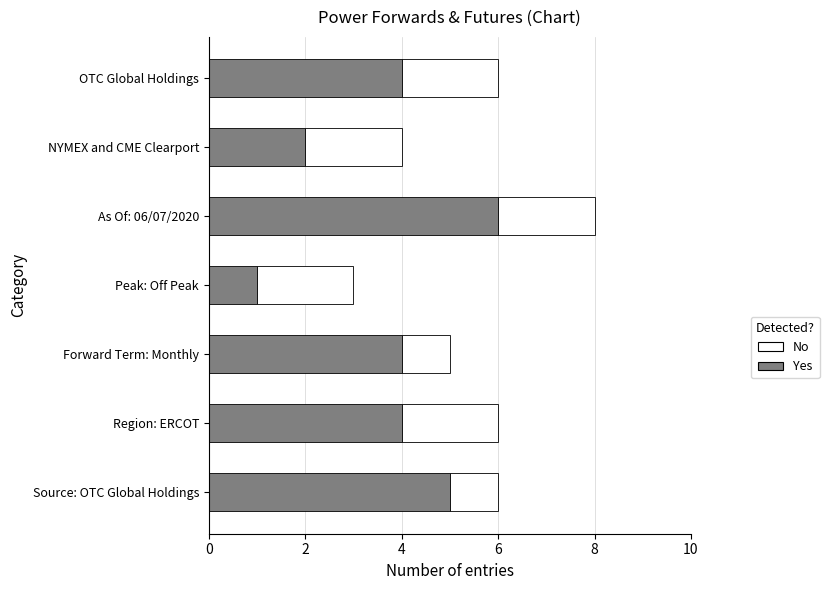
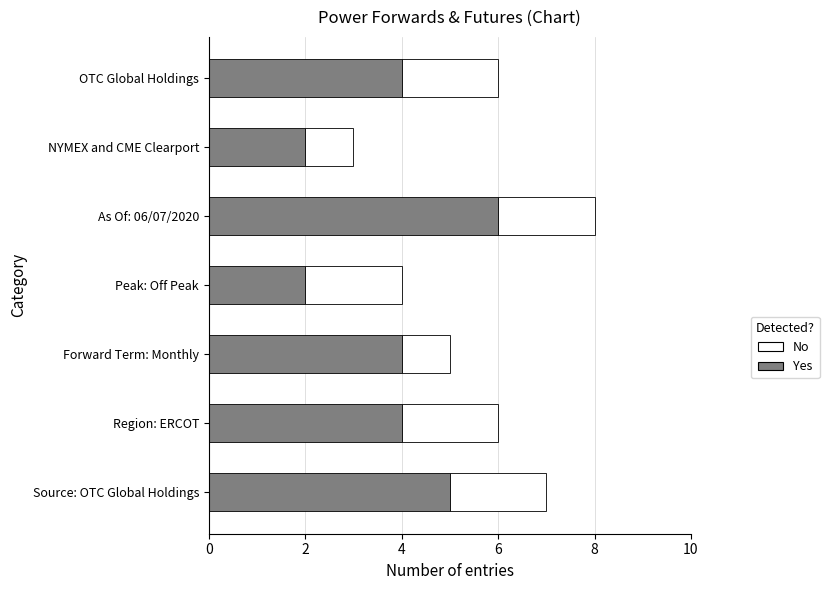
No, NYMEX and CME Clearport: 2 -> 1
Yes, Peak: Off Peak: 1 -> 2
No, Source: OTC Global Holdings: 1 -> 2
